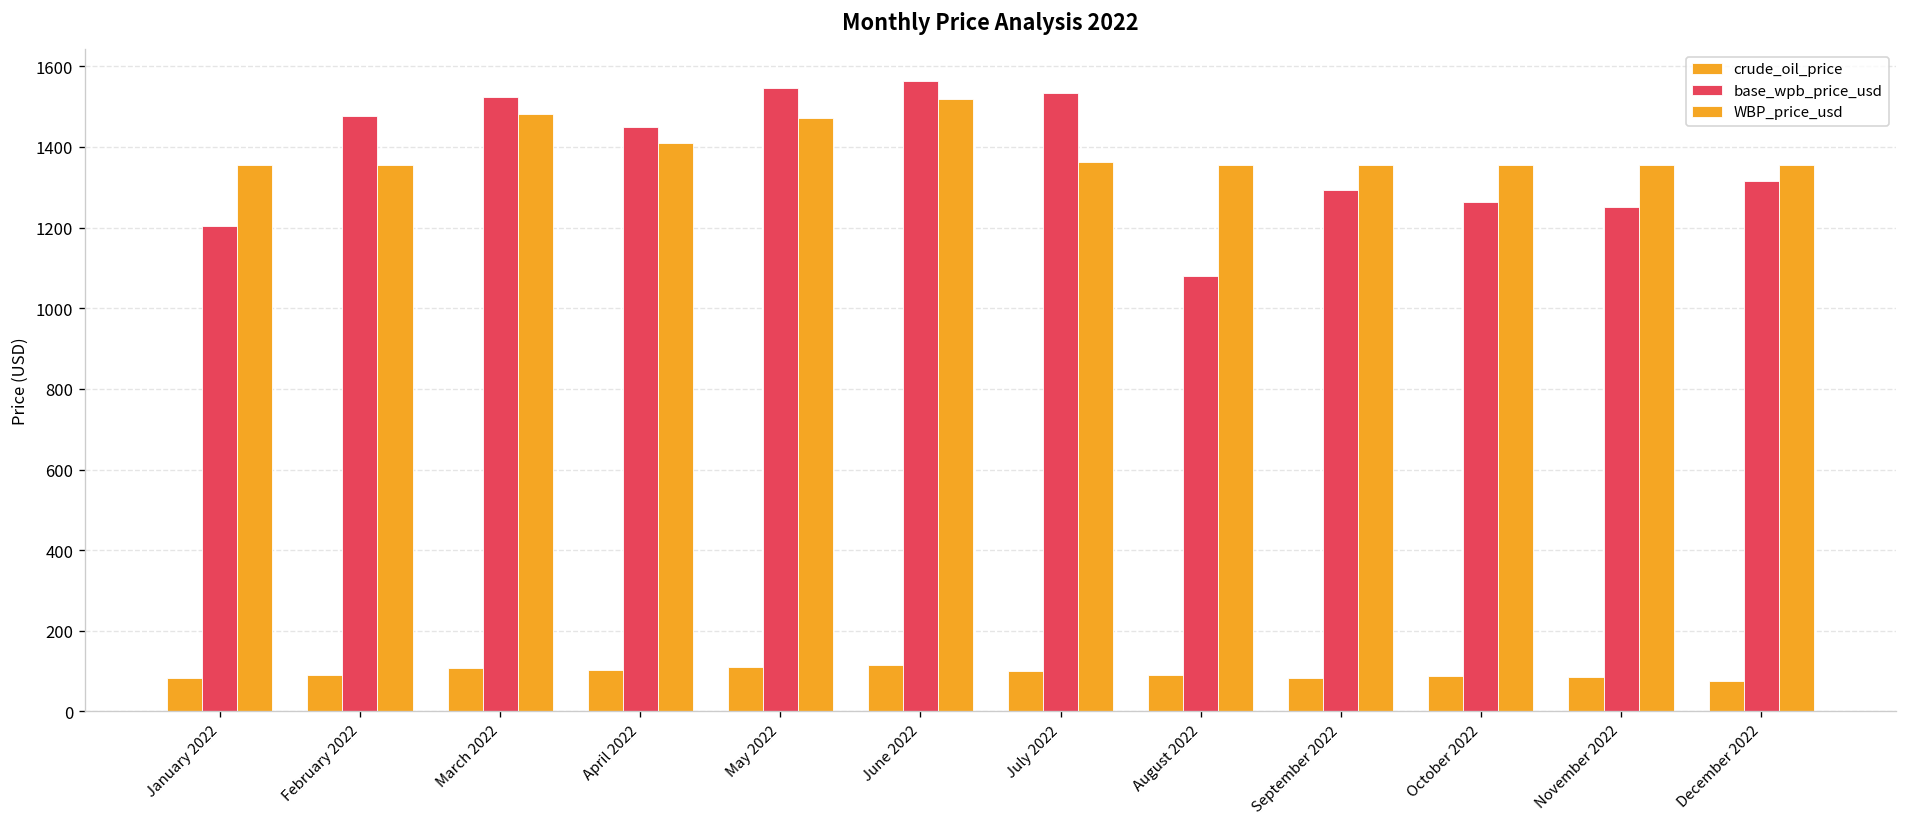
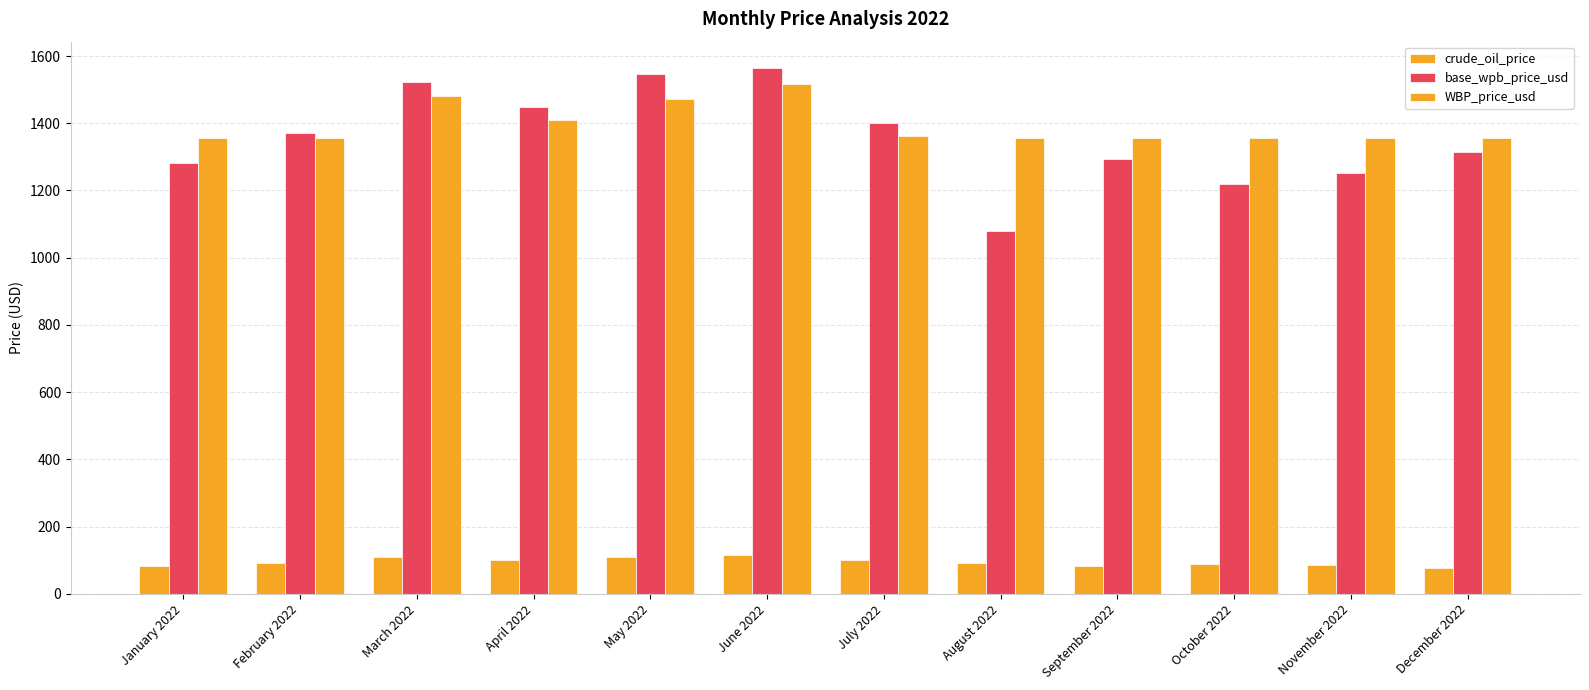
base_wpb_price_usd, January 2022: 1200 -> 1280
base_wpb_price_usd, February 2022: 1480 -> 1370
base_wpb_price_usd, July 2022: 1530 -> 1400
base_wpb_price_usd, October 2022: 1260 -> 1220
